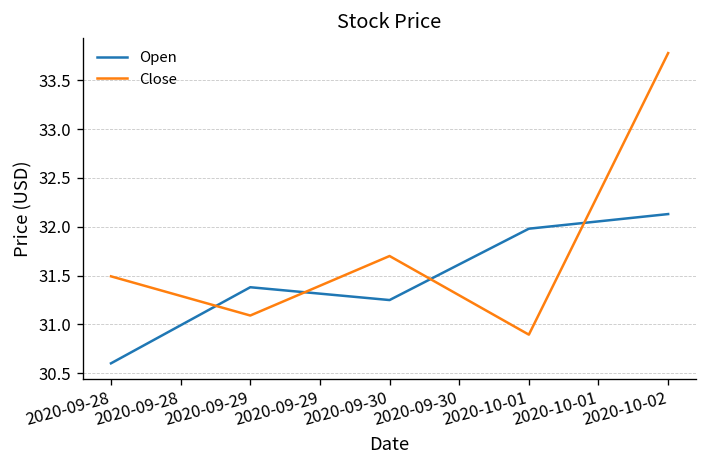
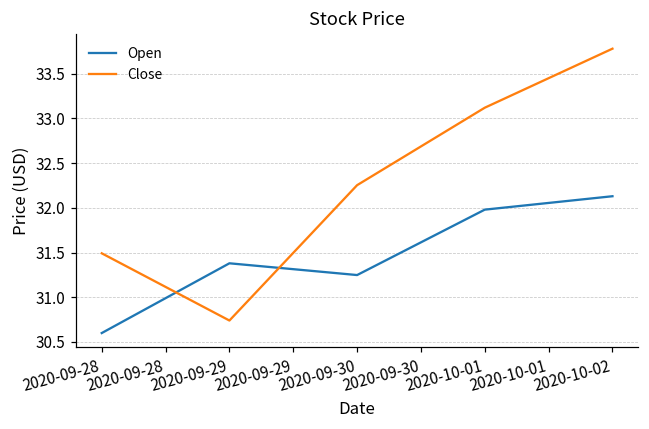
Close, 2020-09-29: 31.1 -> 30.7
Close, 2020-09-30: 31.7 -> 32.3
Close, 2020-10-01: 30.9 -> 33.1
